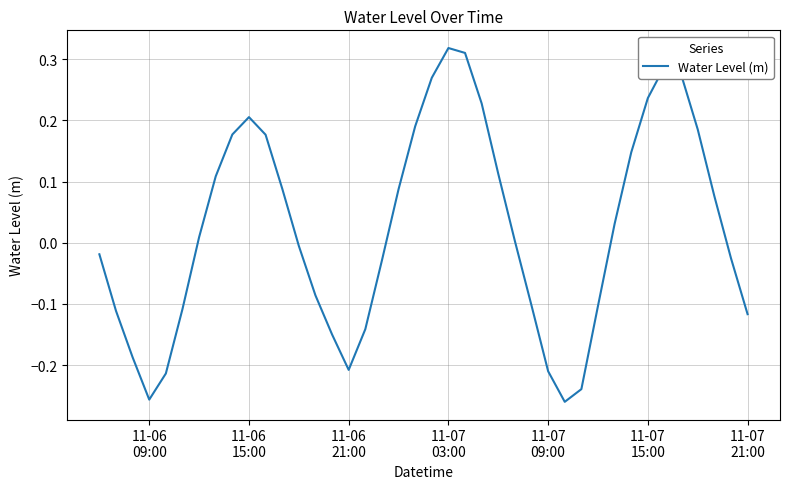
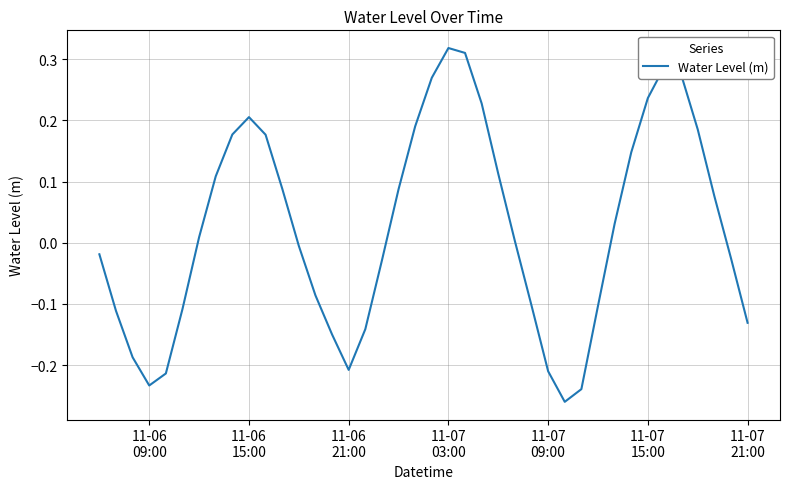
11-06 09:00: -0.26 -> -0.23
11-07 21:00: -0.12 -> -0.13
